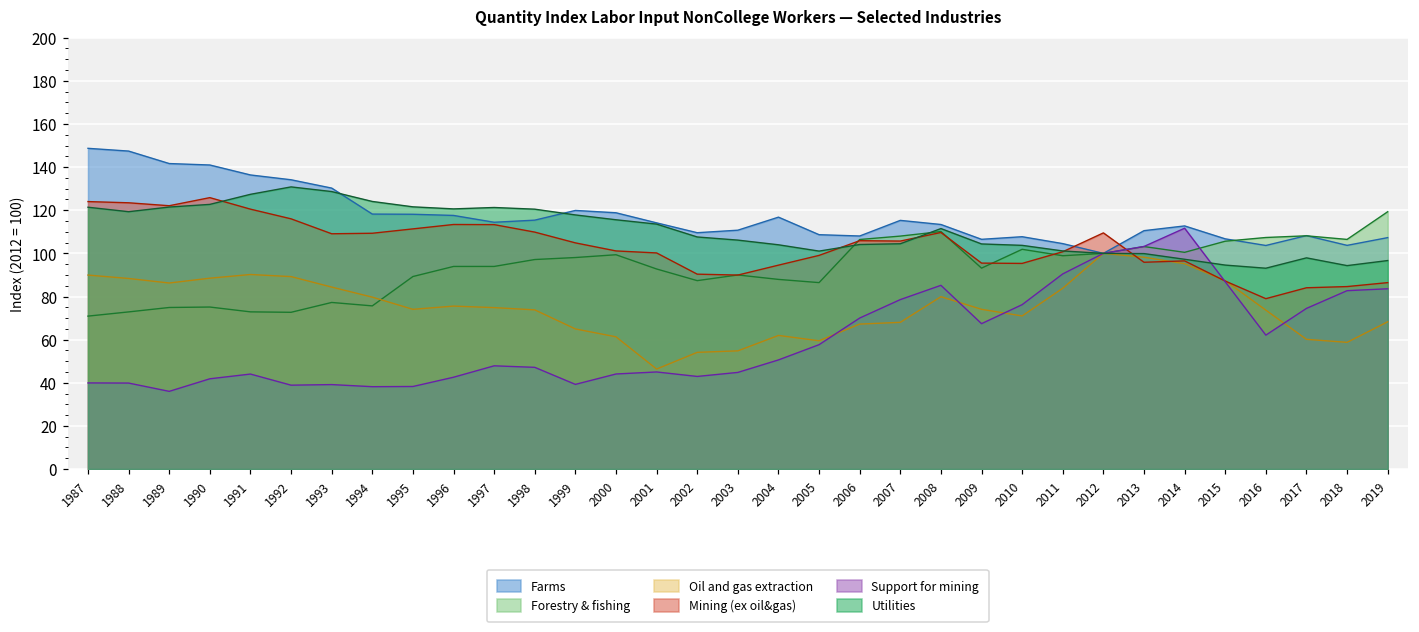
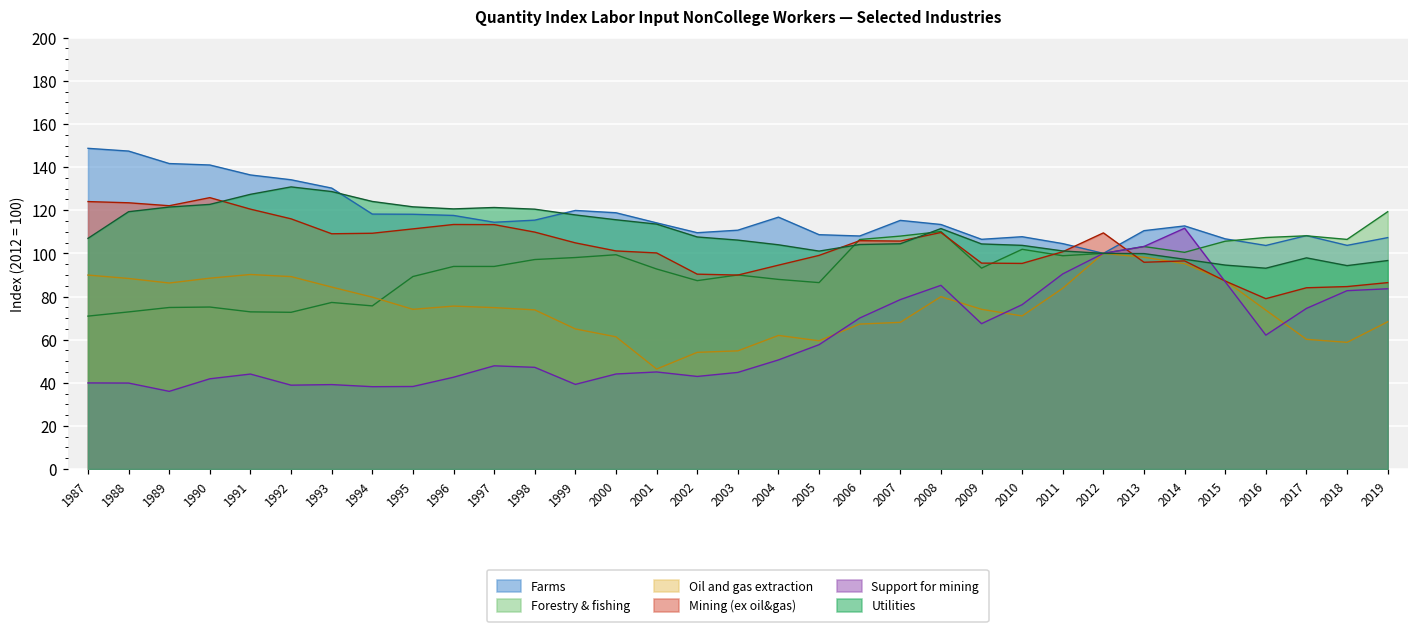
Utilities, 1987: 121 -> 107
